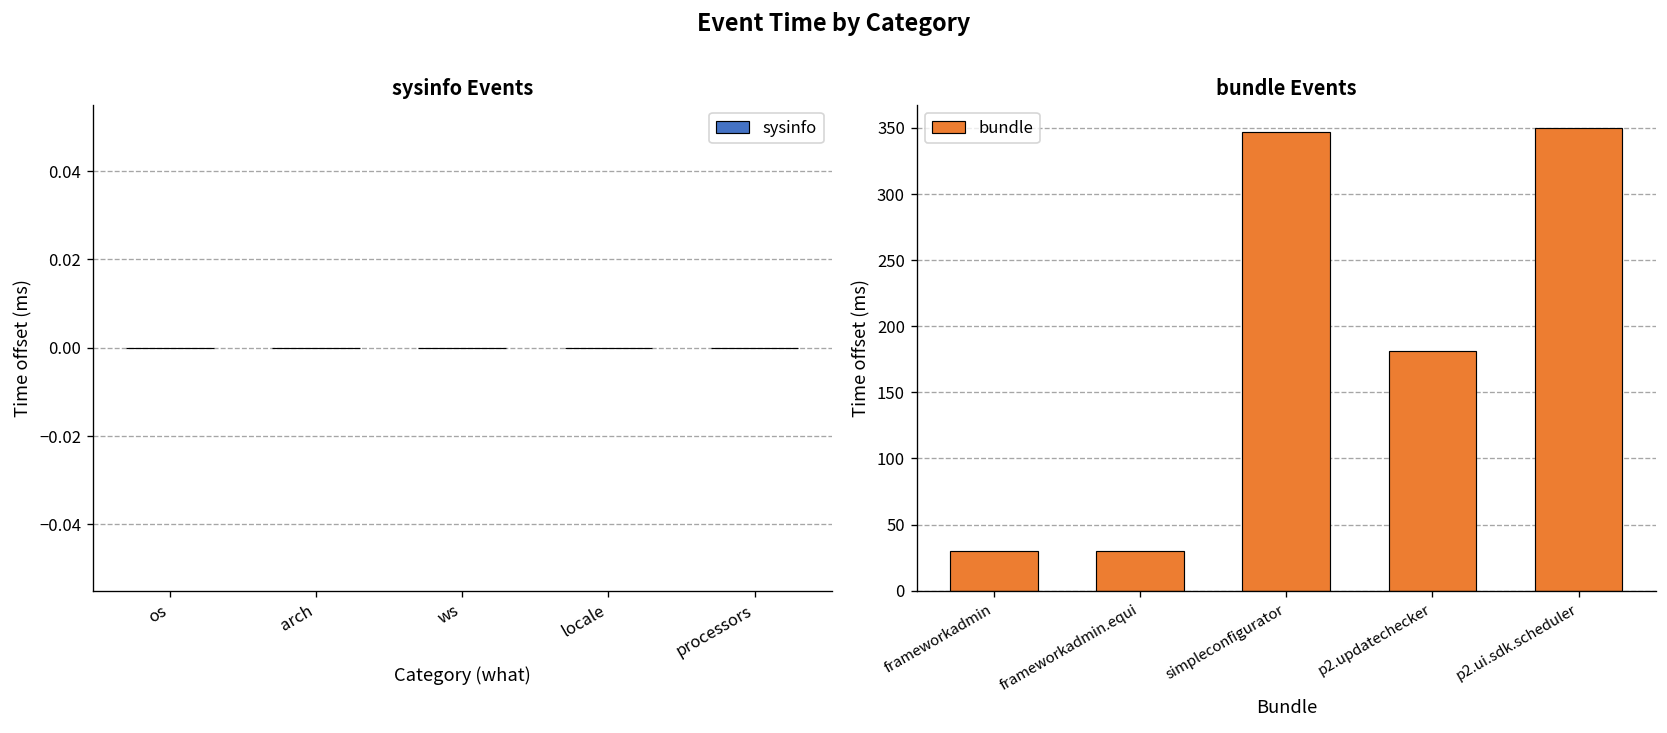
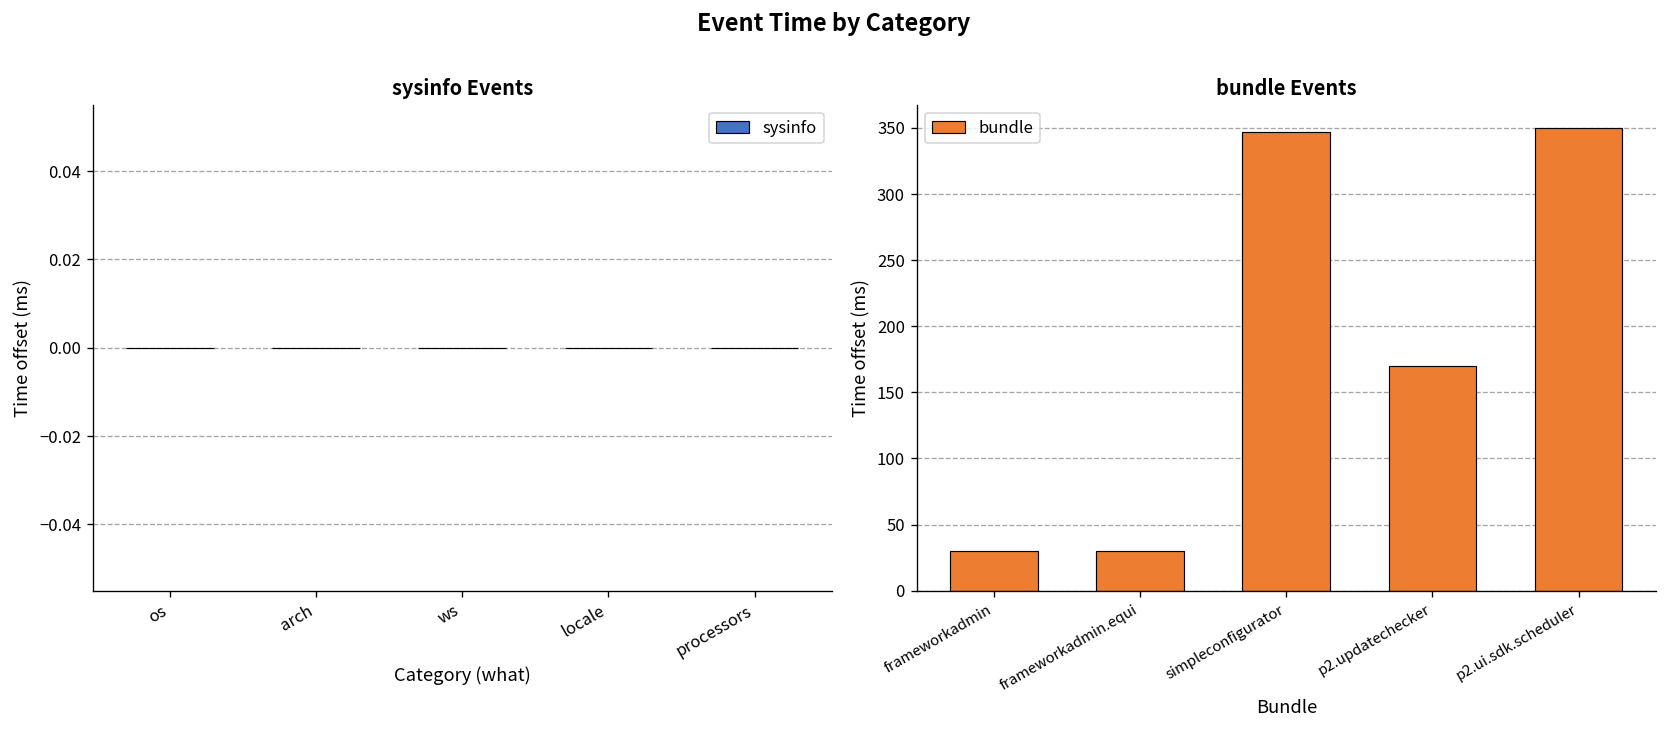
bundle Events, p2.updatechecker: 181 -> 170
